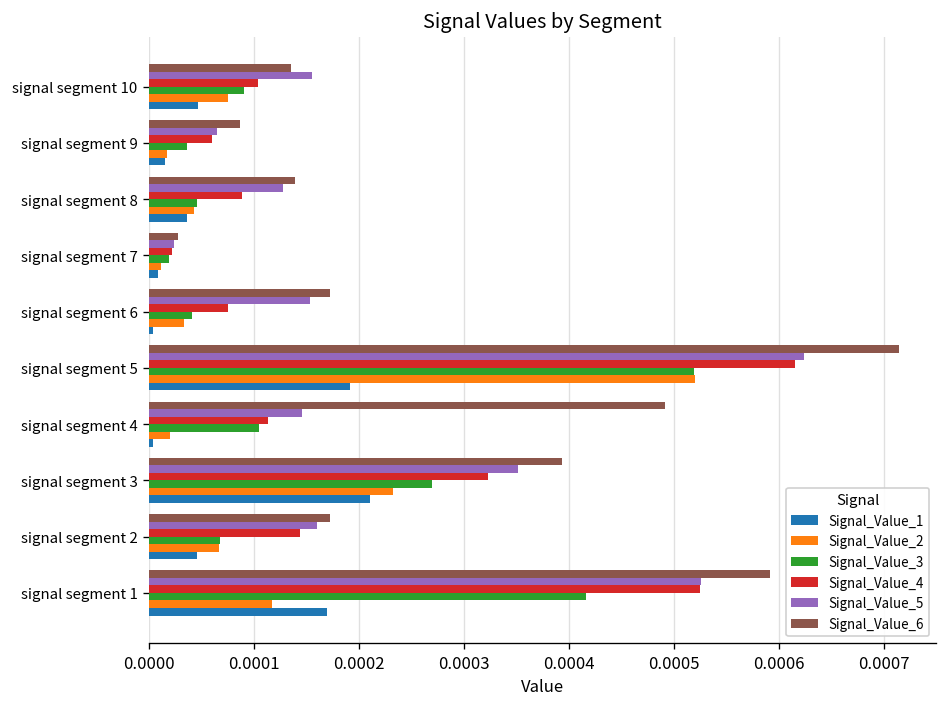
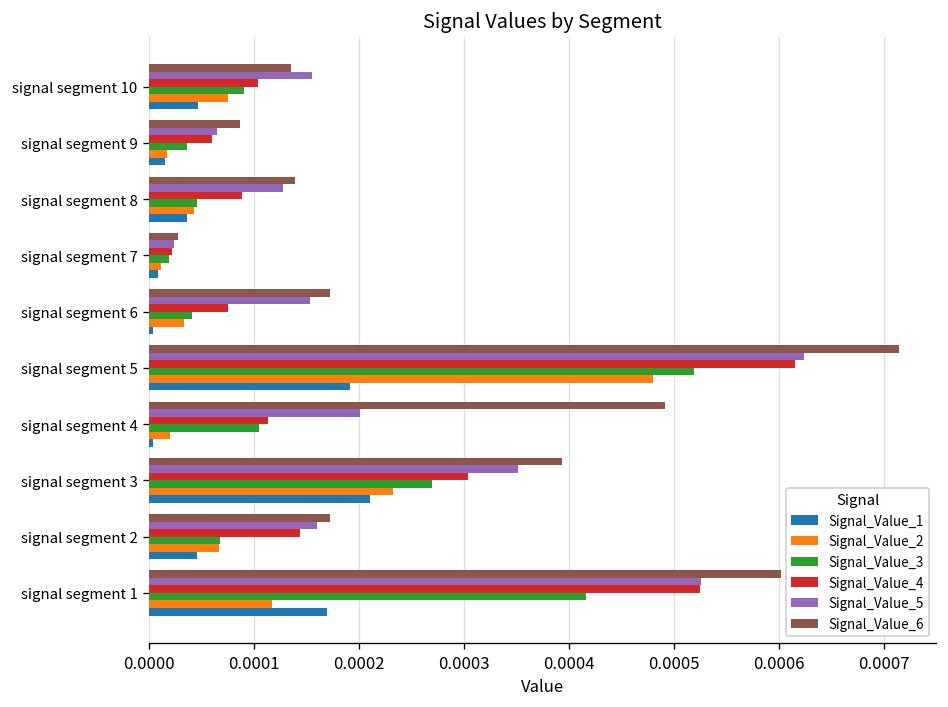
Signal_Value_2, signal segment 5: 0.00052 -> 0.00048
Signal_Value_5, signal segment 4: 0.00015 -> 0.00020
Signal_Value_4, signal segment 3: 0.00032 -> 0.00030
Signal_Value_6, signal segment 1: 0.00059 -> 0.00060
